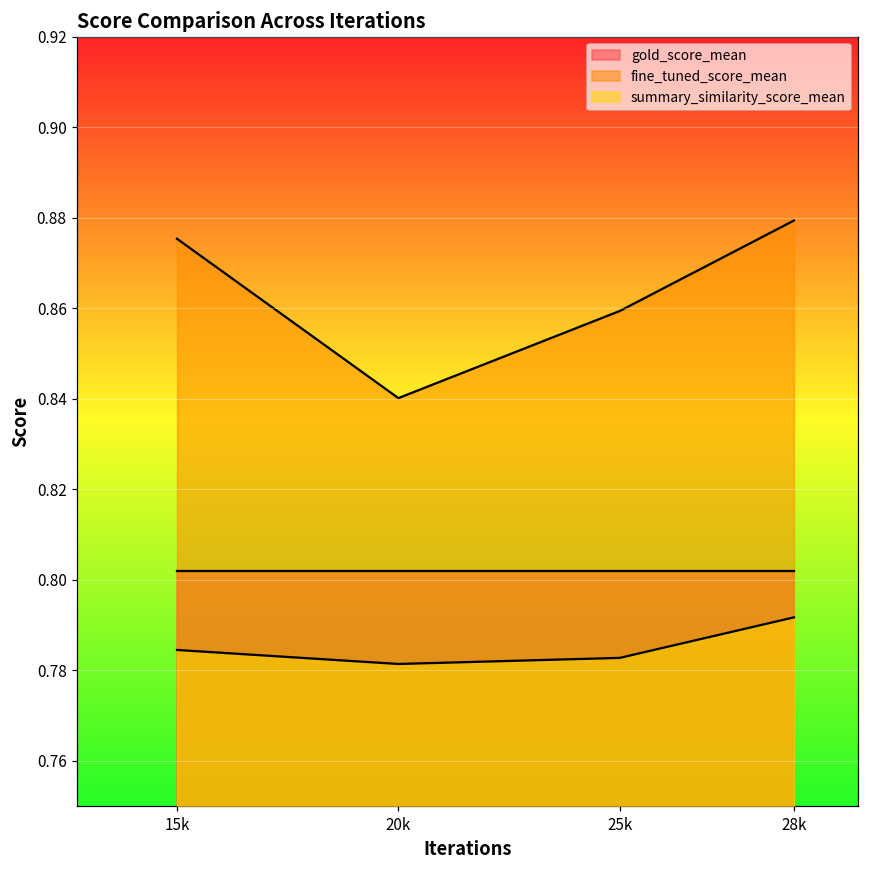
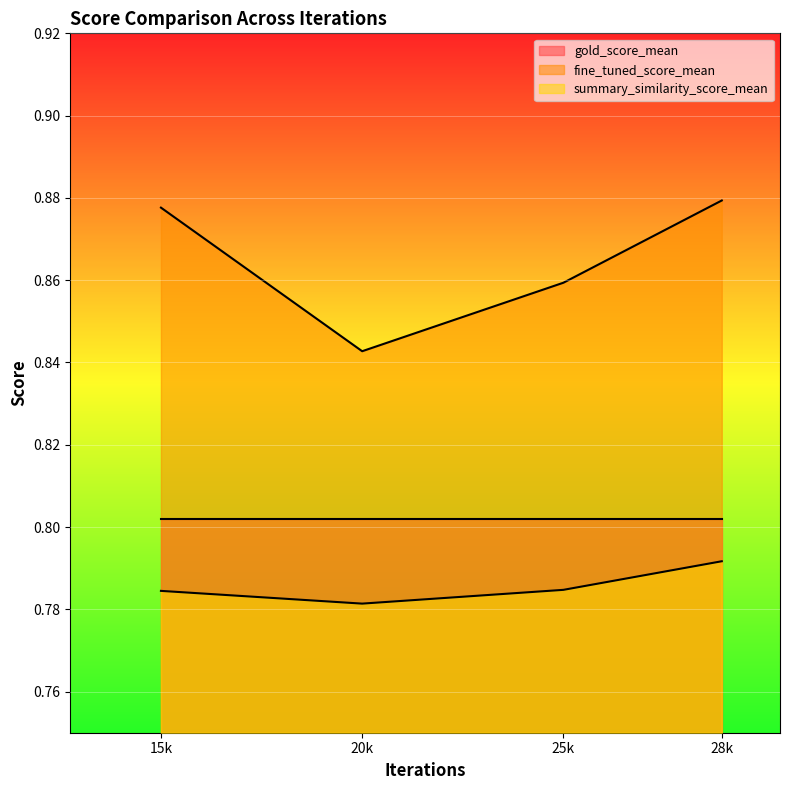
fine_tuned_score_mean, 15k: 0.875 -> 0.878
fine_tuned_score_mean, 20k: 0.840 -> 0.843
summary_similarity_score_mean, 25k: 0.783 -> 0.785
